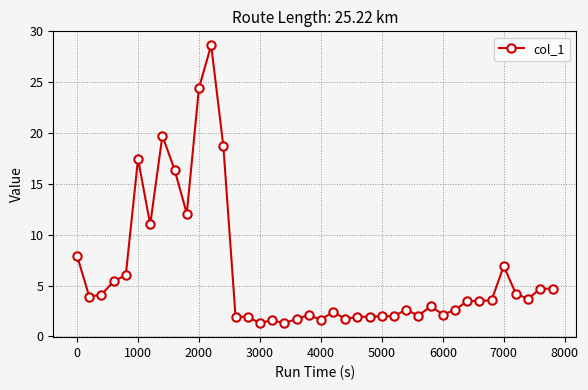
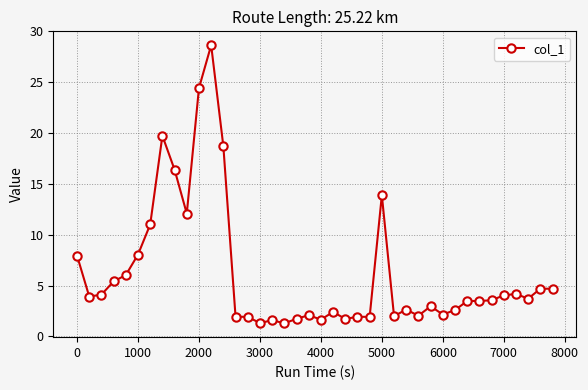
1000: 17.5 -> 8.0
5000: 2.0 -> 13.9
7000: 6.9 -> 4.0
